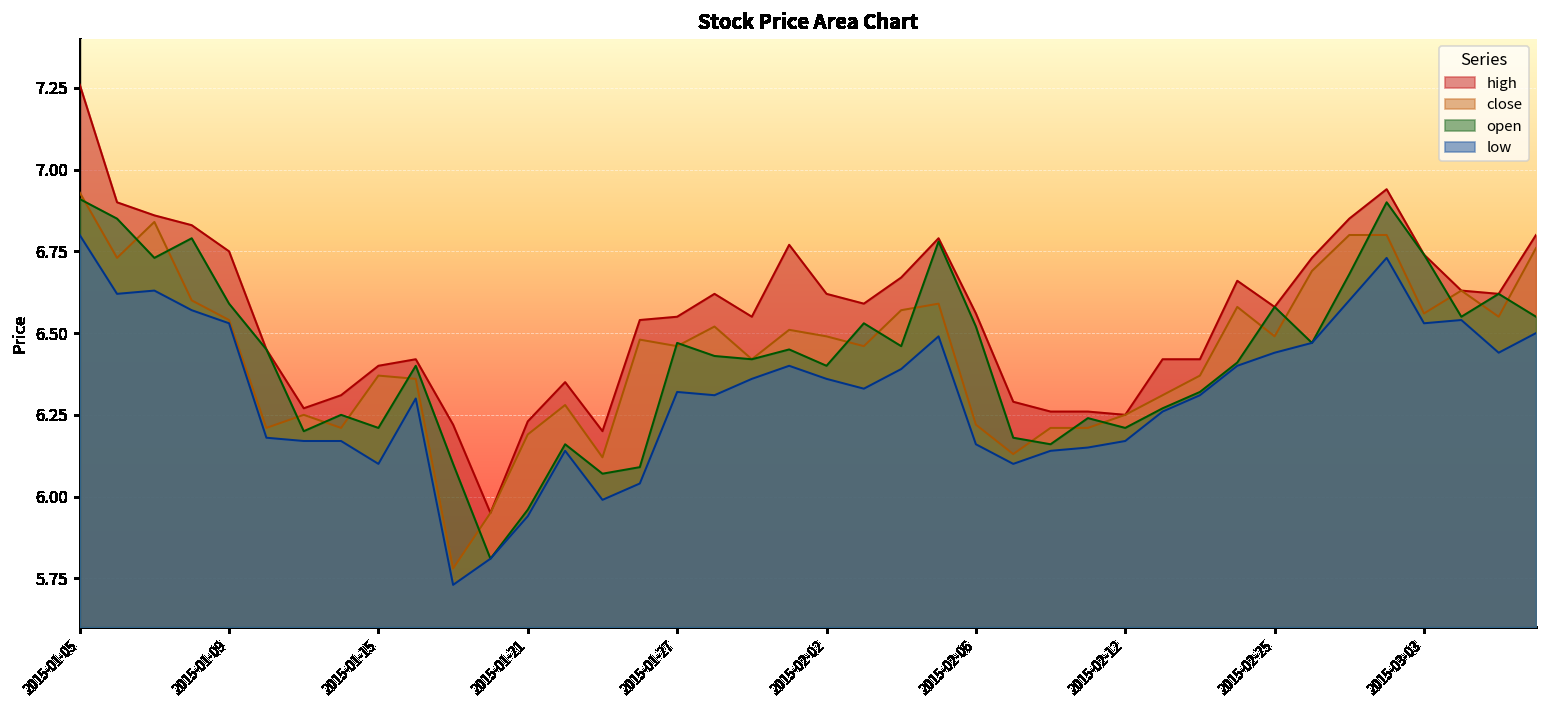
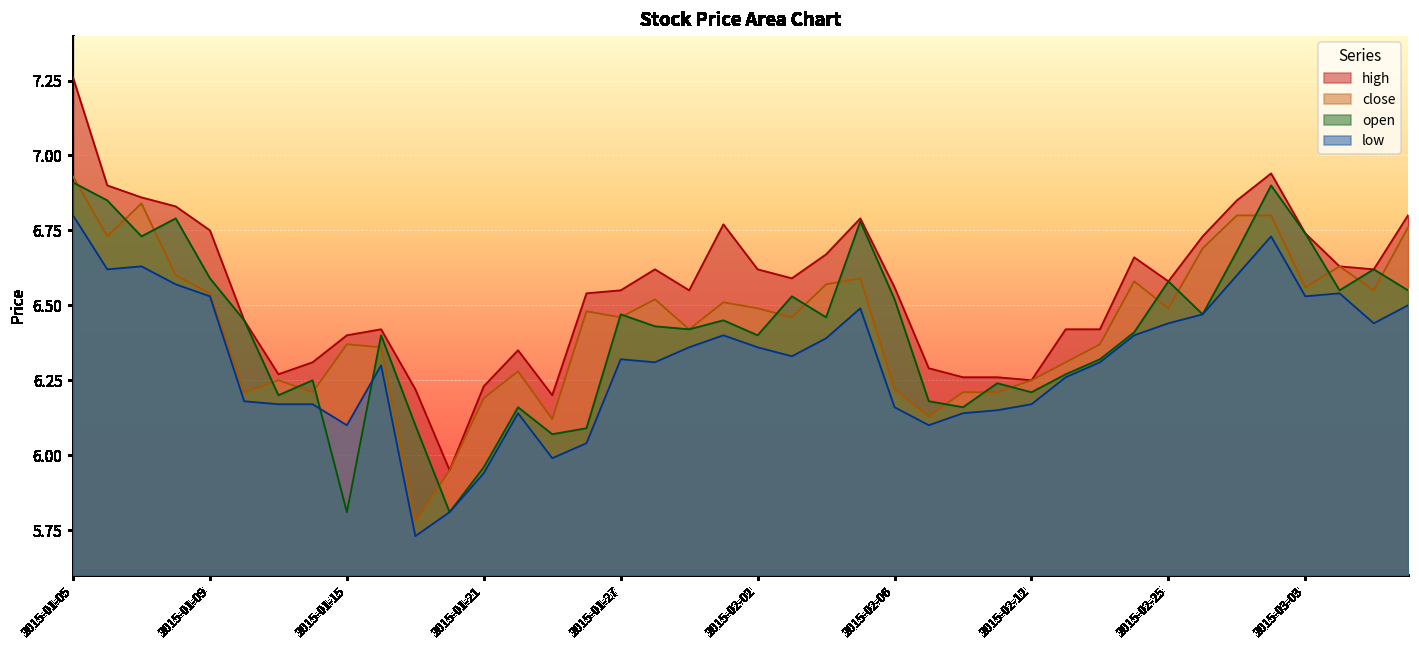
open, 2015-01-15: 6.21 -> 5.81
